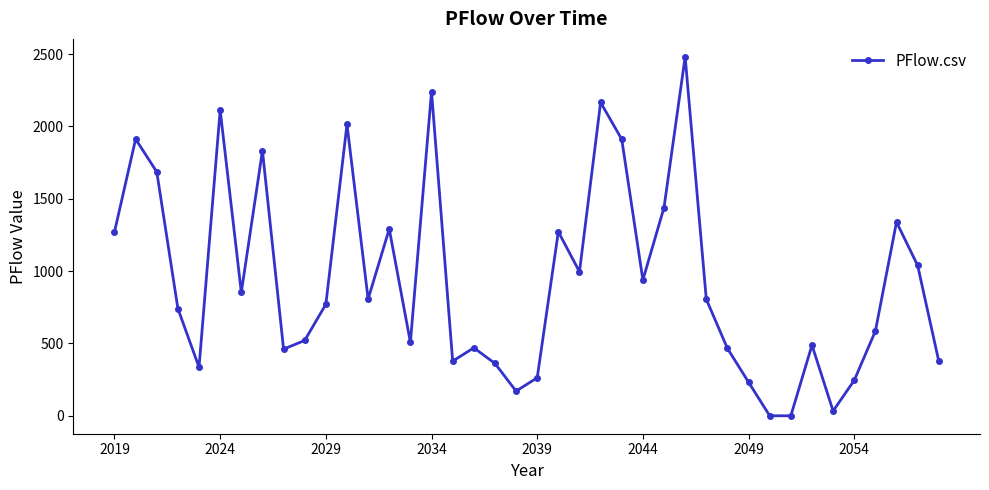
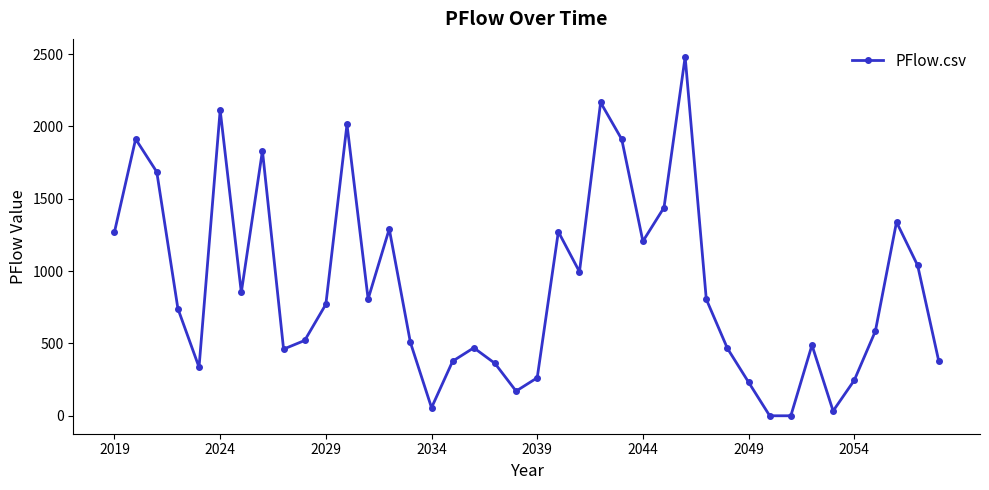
2034: 2240 -> 60
2044: 940 -> 1210
